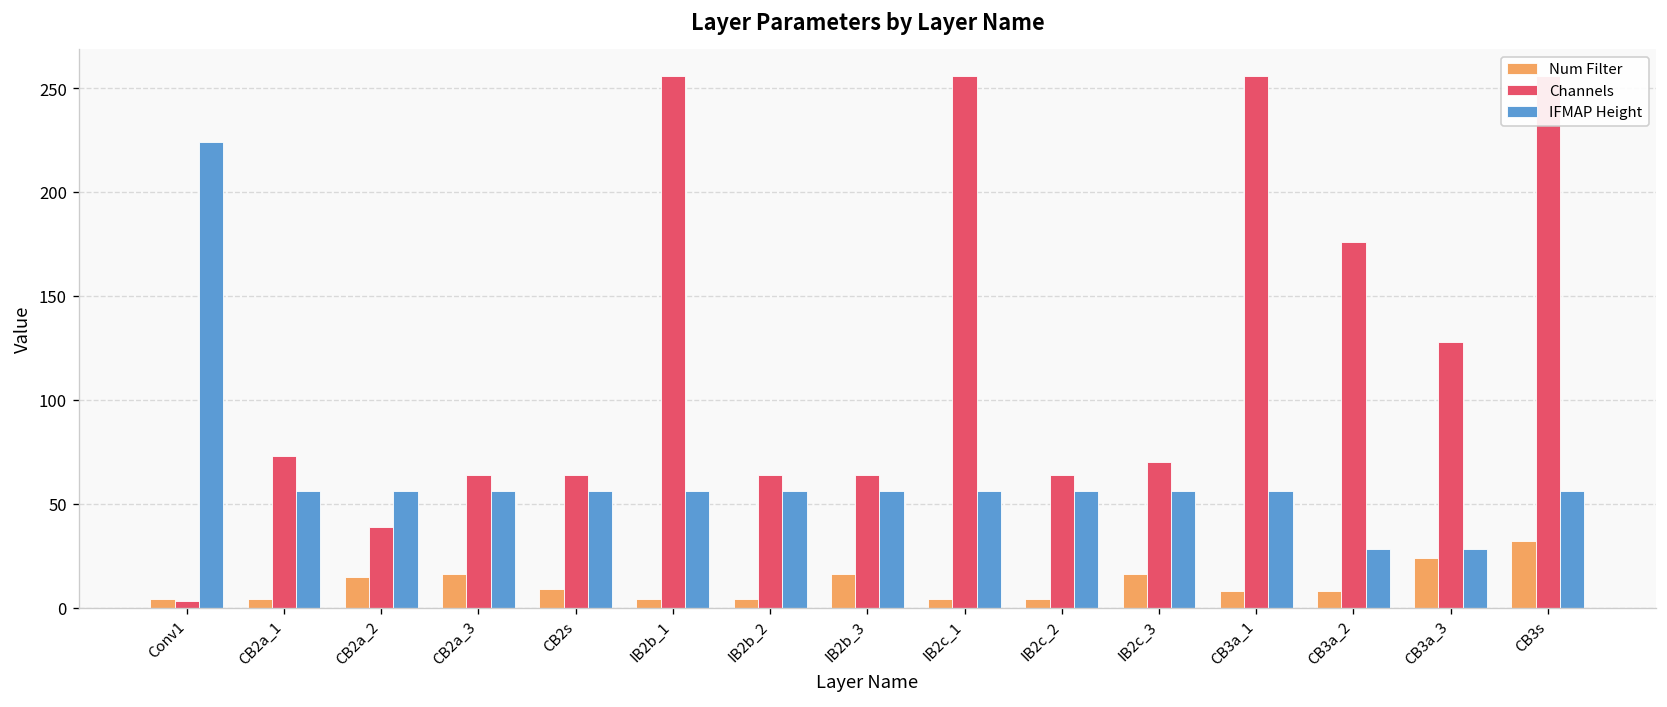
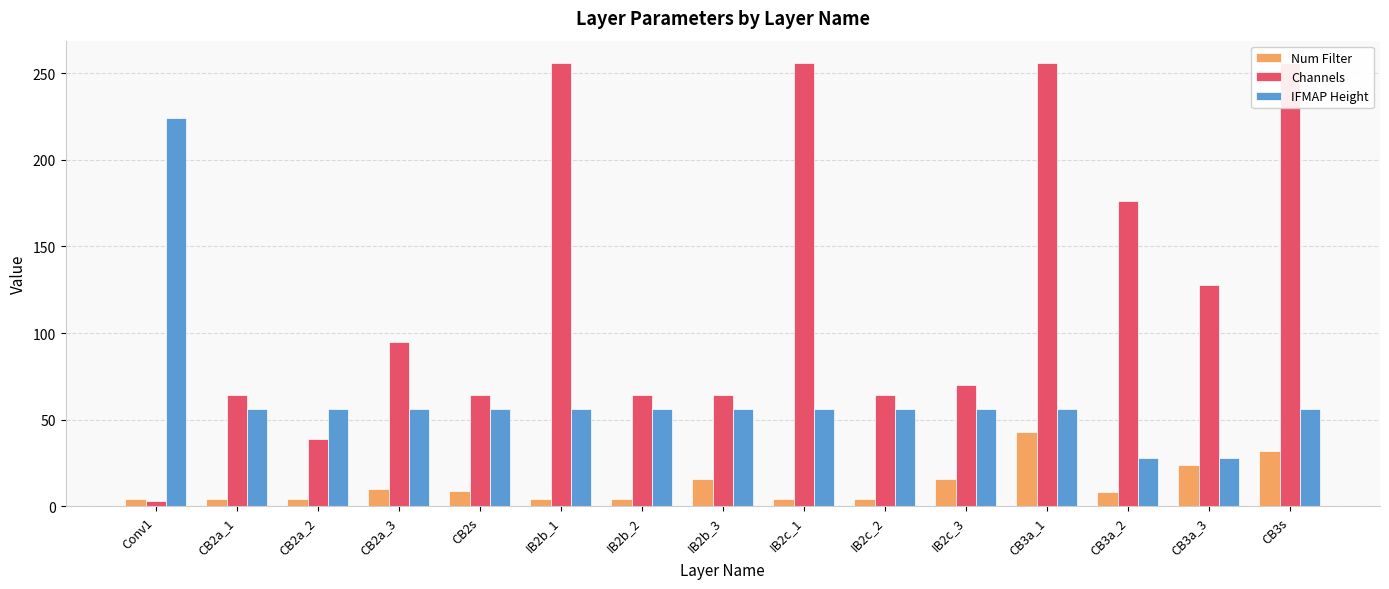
Channels, CB2a_1: 73 -> 64
Num Filter, CB2a_2: 15 -> 4
Num Filter, CB2a_3: 16 -> 10
Channels, CB2a_3: 64 -> 95
Num Filter, CB3a_1: 8 -> 43
